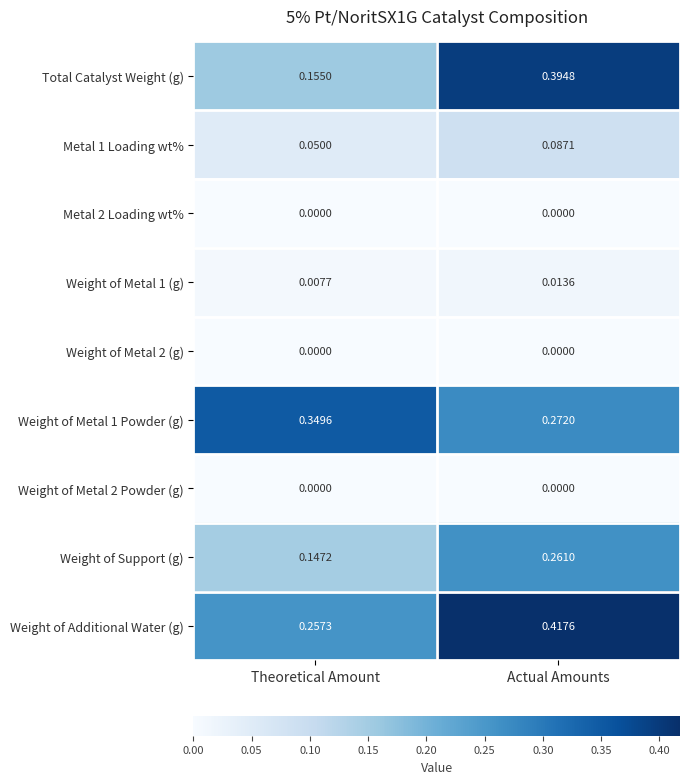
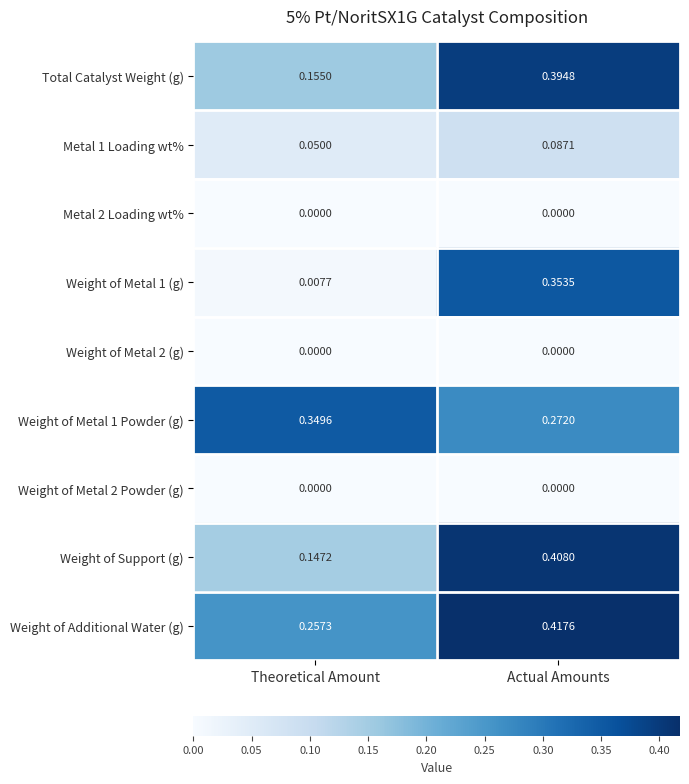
Weight of Metal 1 (g), Actual Amounts: 0.0136 -> 0.3535
Weight of Support (g), Actual Amounts: 0.2610 -> 0.4080
